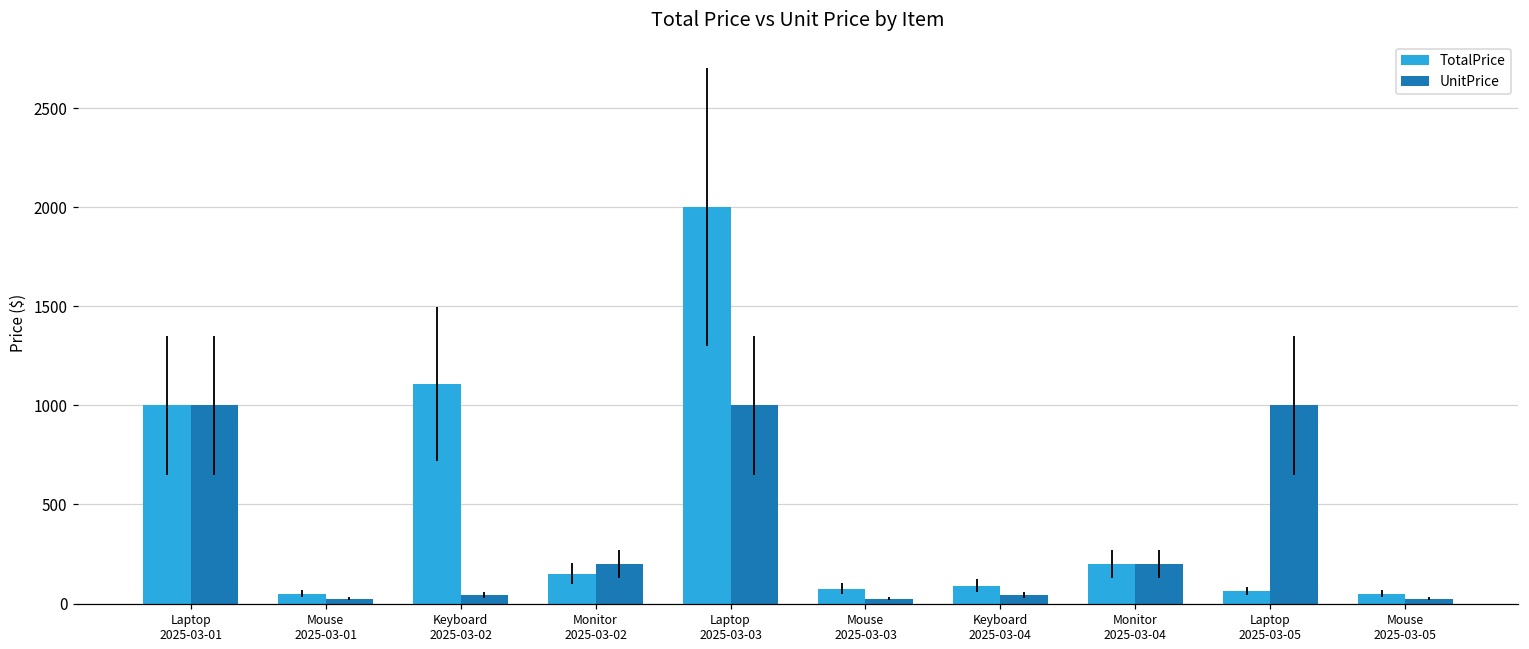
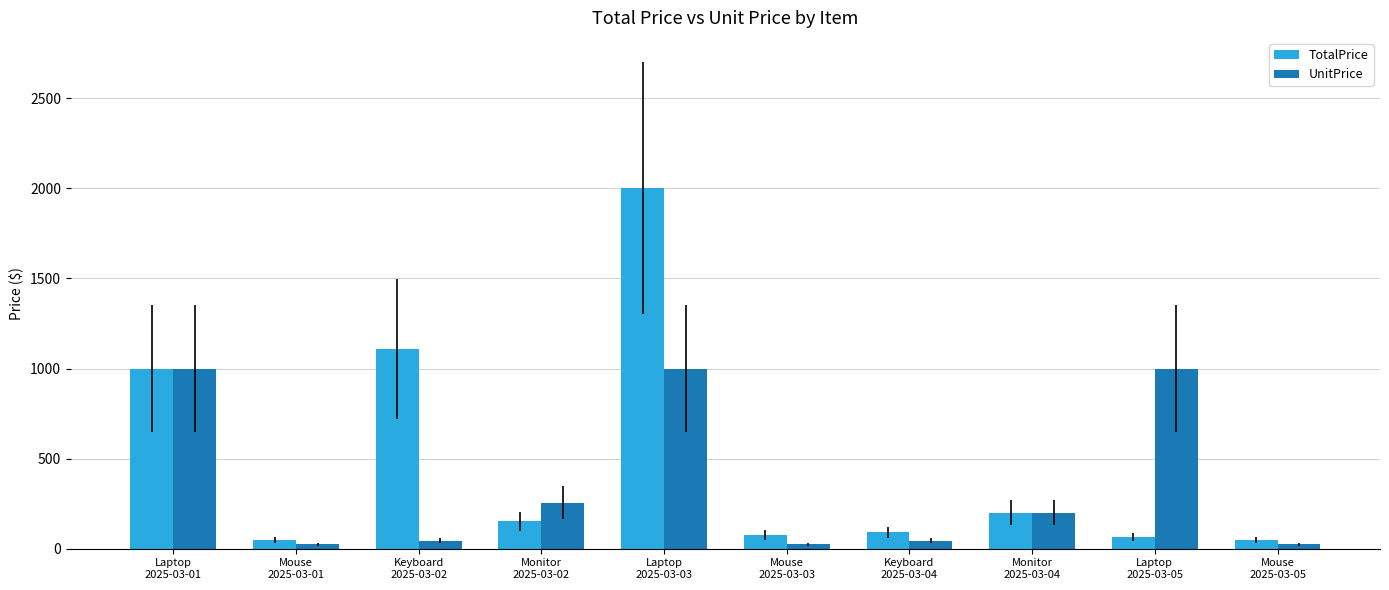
UnitPrice, Monitor 2025-03-02: 200 -> 260
